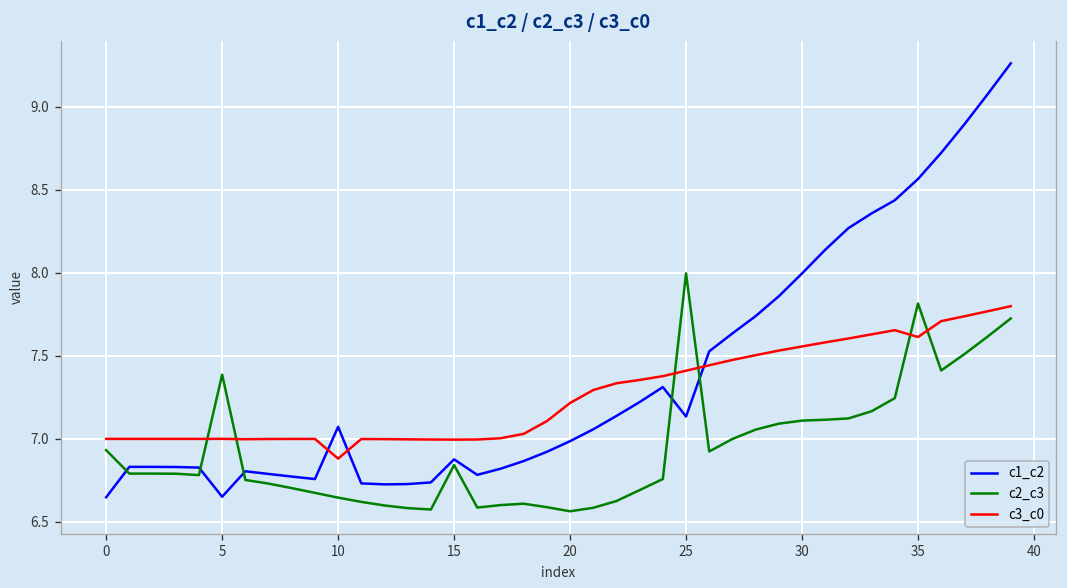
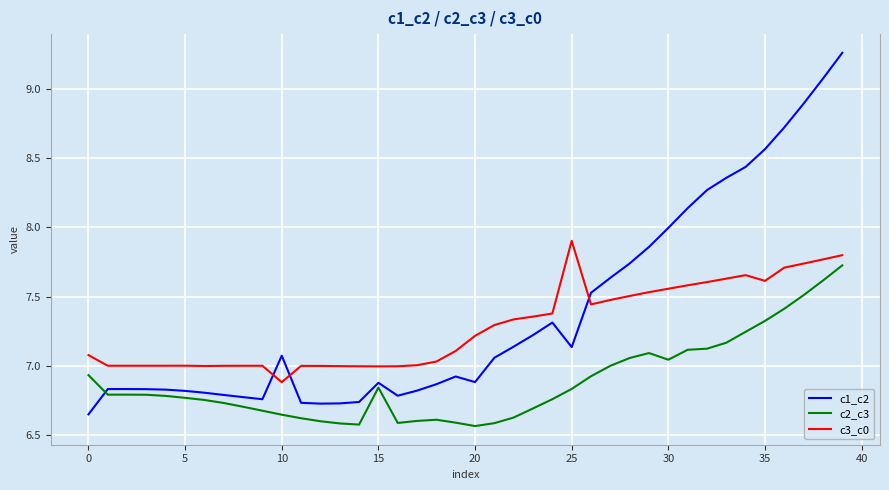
c3_c0, 0: 7.00 -> 7.08
c1_c2, 5: 6.65 -> 6.82
c2_c3, 5: 7.39 -> 6.77
c1_c2, 20: 6.99 -> 6.88
c2_c3, 25: 8.00 -> 6.83
c3_c0, 25: 7.41 -> 7.90
c2_c3, 30: 7.11 -> 7.04
c2_c3, 35: 7.82 -> 7.32
